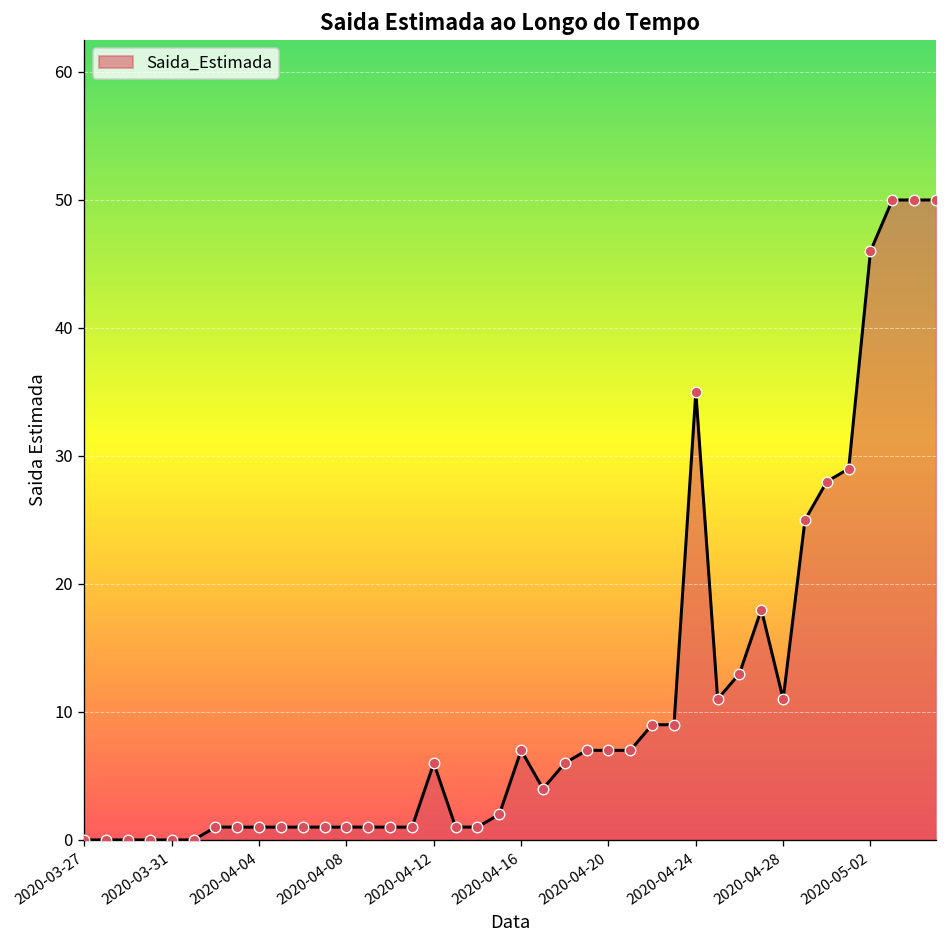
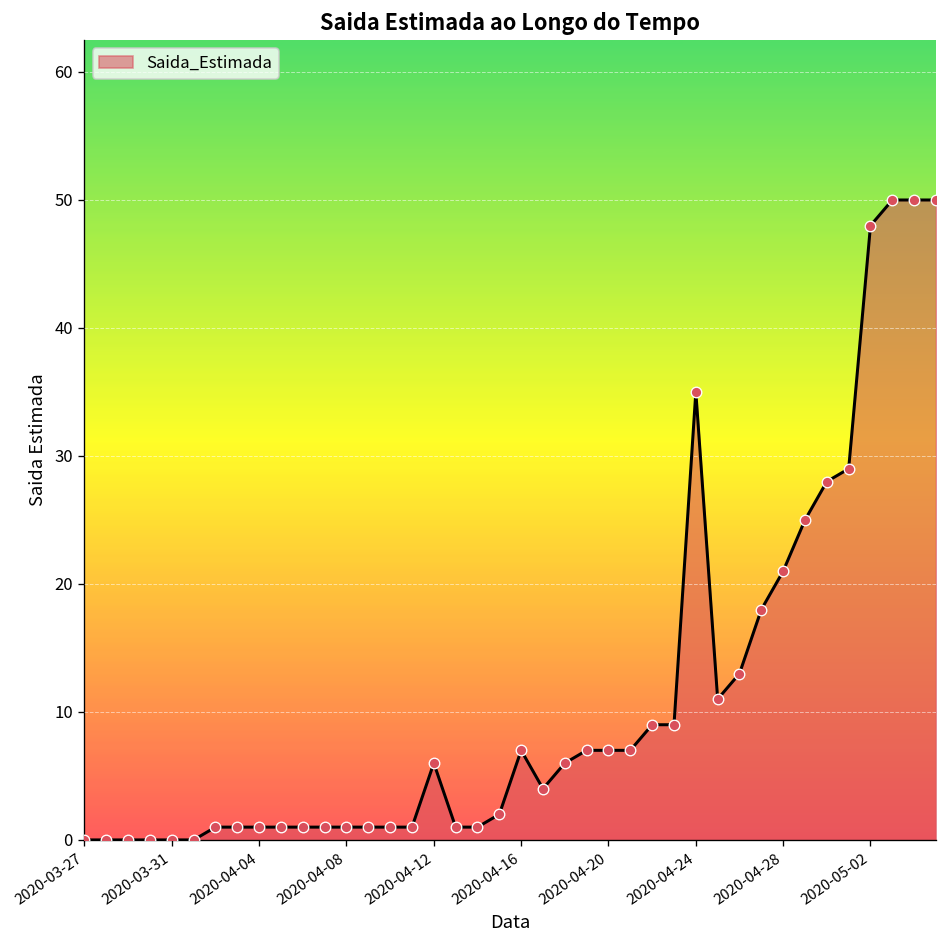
2020-04-28: 11 -> 21
2020-05-02: 46 -> 48
